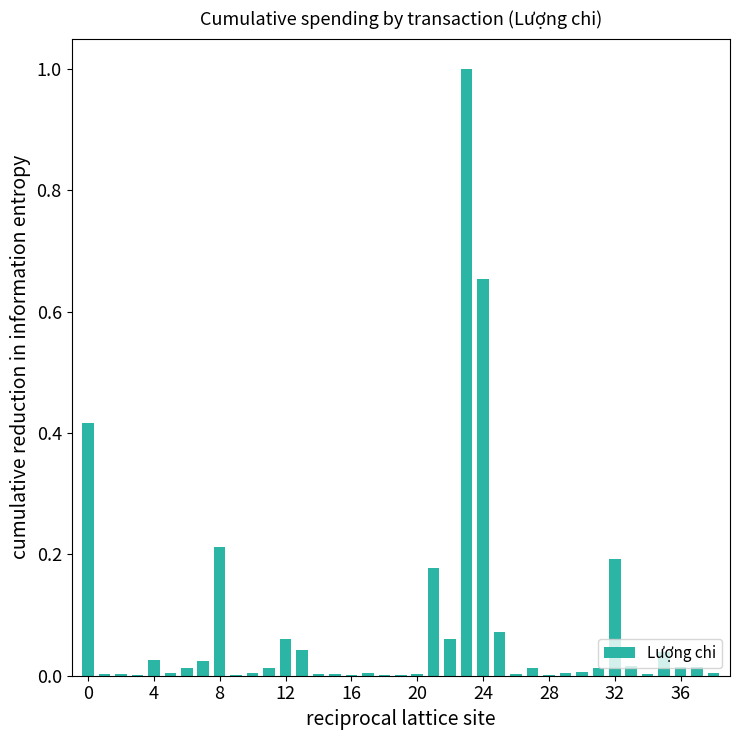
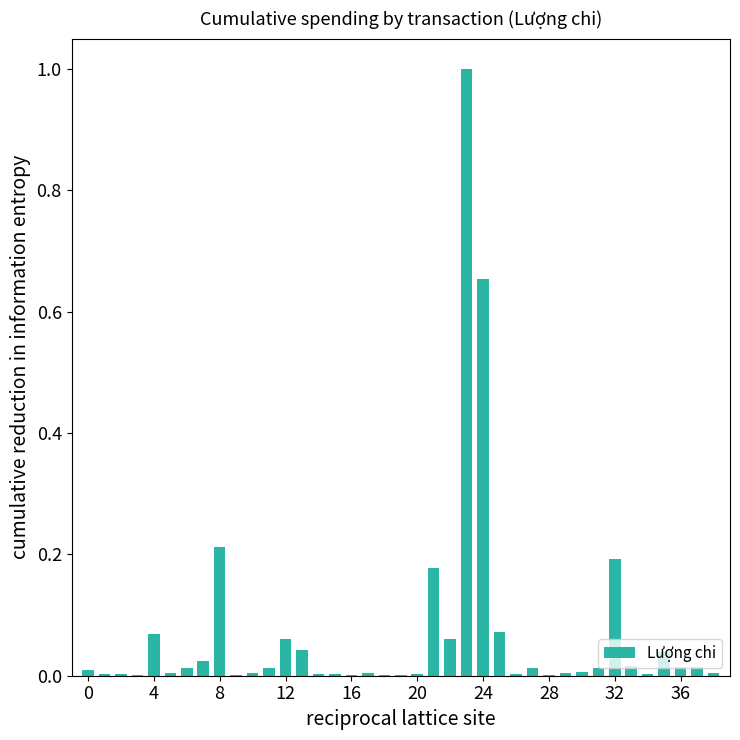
0: 0.42 -> 0.01
4: 0.03 -> 0.07
